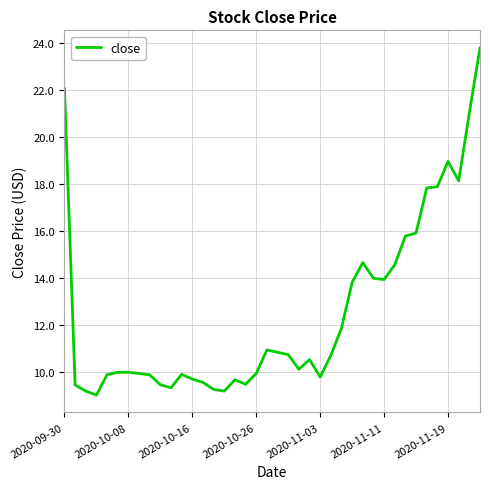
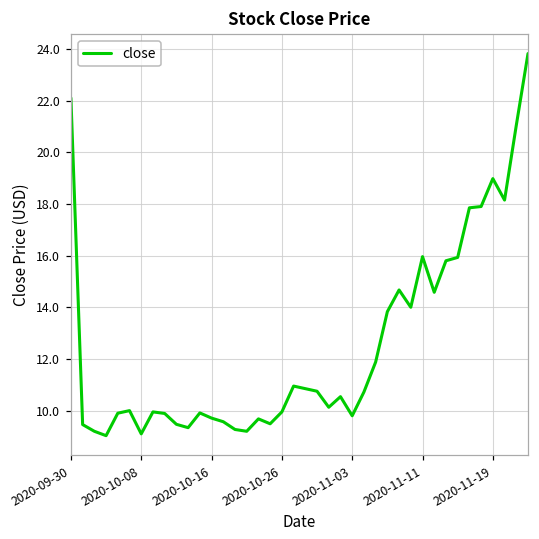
2020-10-08: 10.0 -> 9.1
2020-11-11: 14.0 -> 16.0
